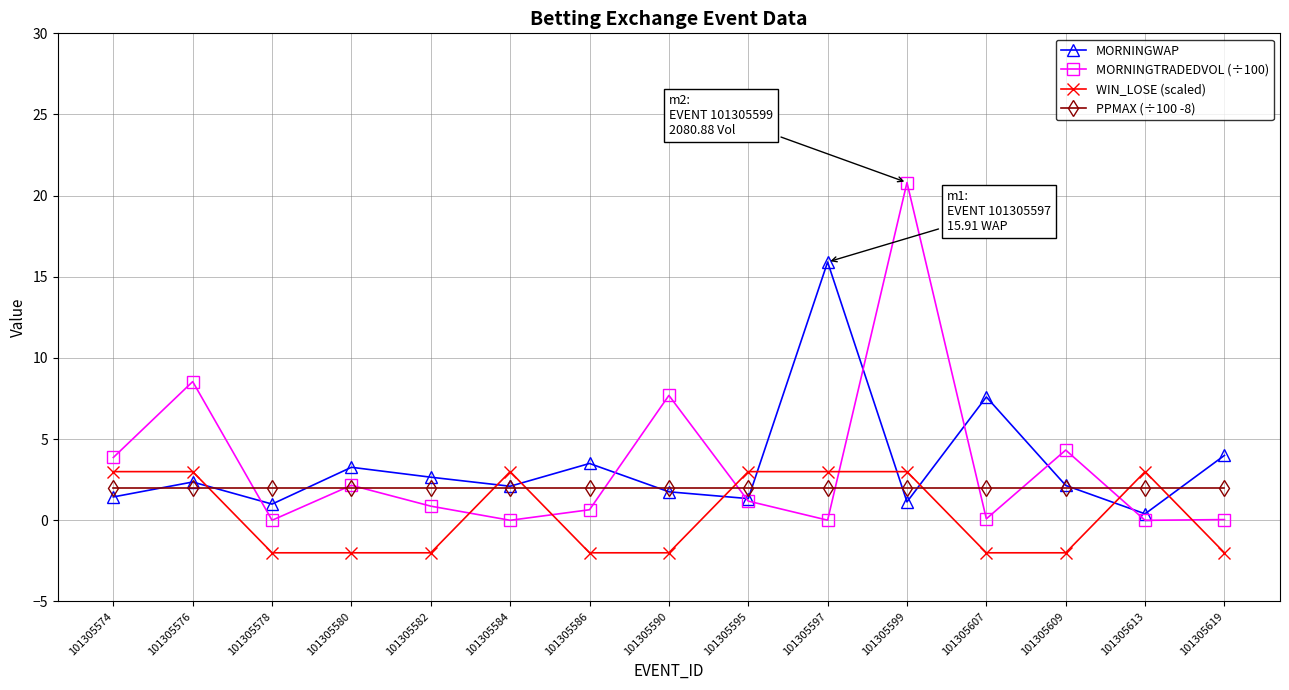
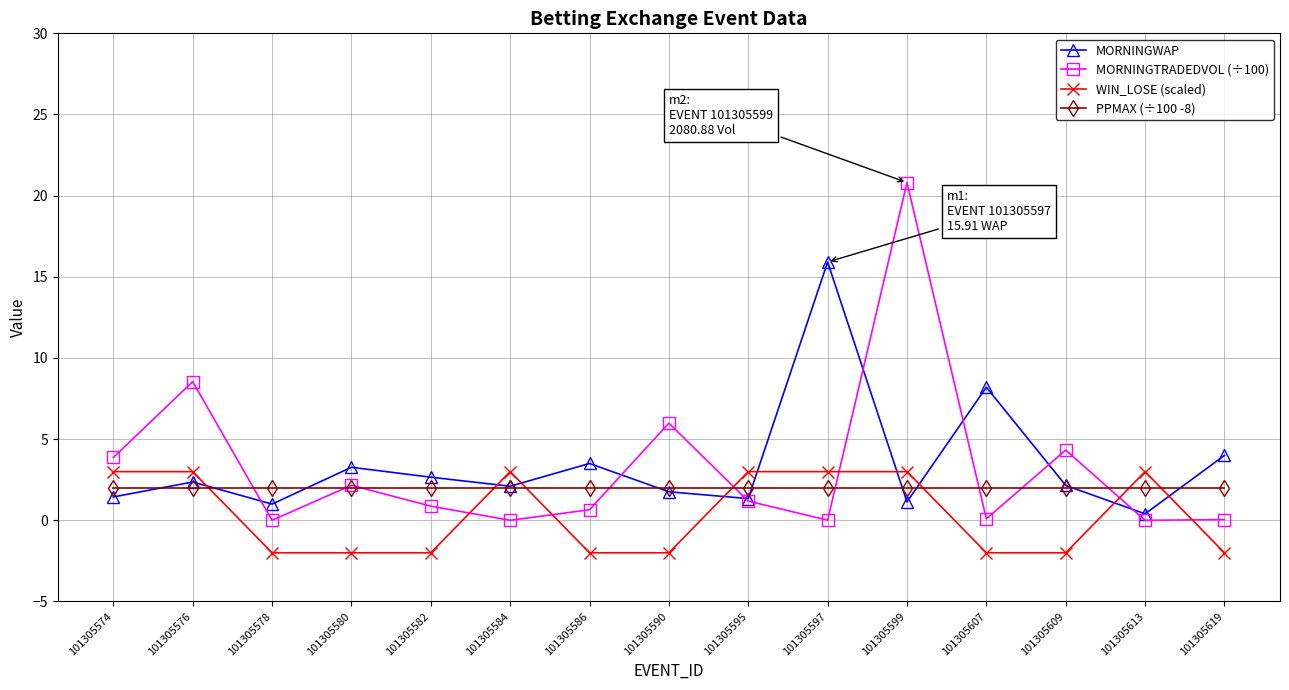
MORNINGTRADEDVOL (÷100), 101305590: 7.7 -> 6.0
MORNINGWAP, 101305607: 7.6 -> 8.2
